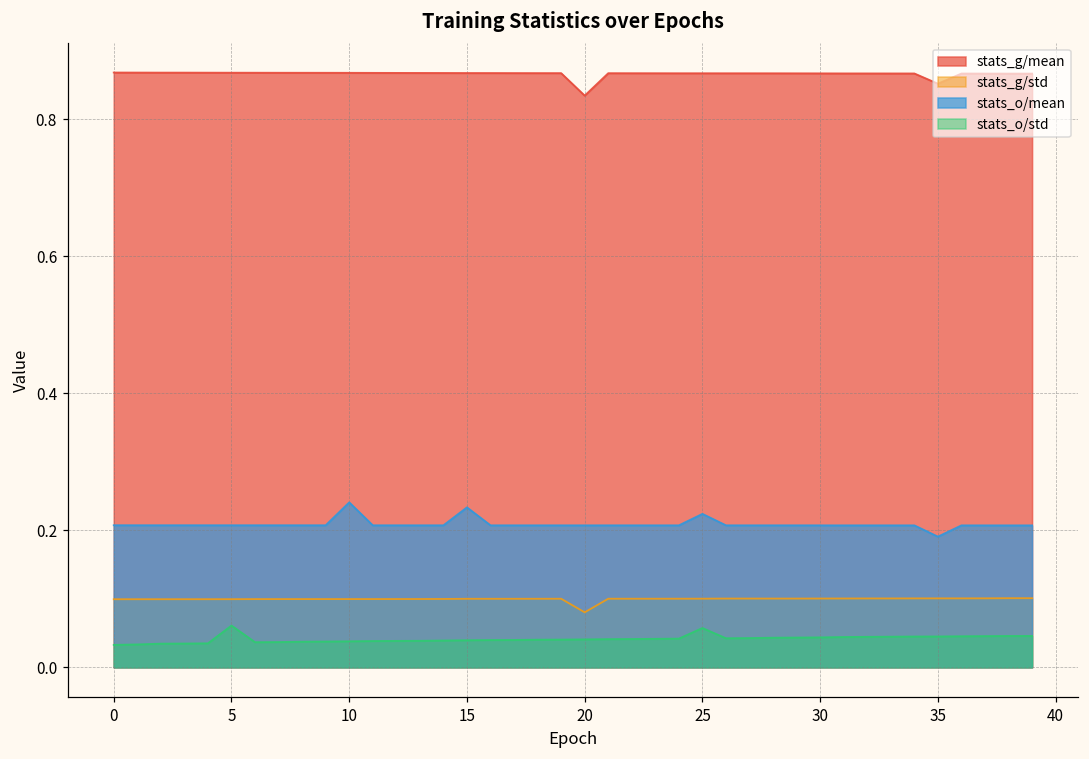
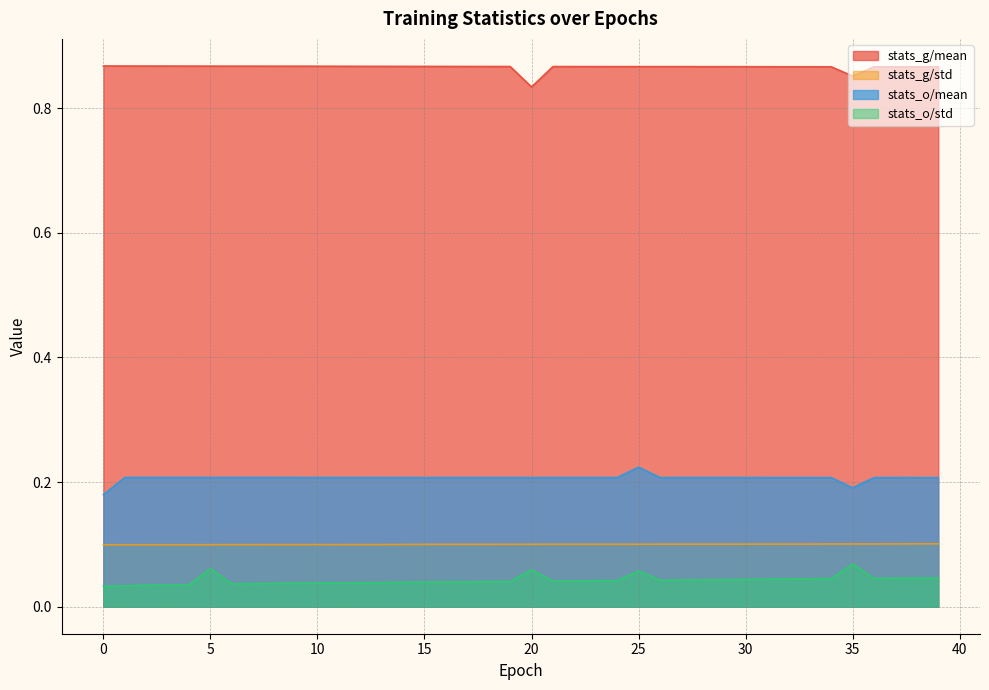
stats_o/mean, 0: 0.21 -> 0.18
stats_o/mean, 10: 0.24 -> 0.21
stats_o/mean, 15: 0.23 -> 0.21
stats_g/std, 20: 0.08 -> 0.10
stats_o/std, 20: 0.04 -> 0.06
stats_o/std, 35: 0.05 -> 0.07
